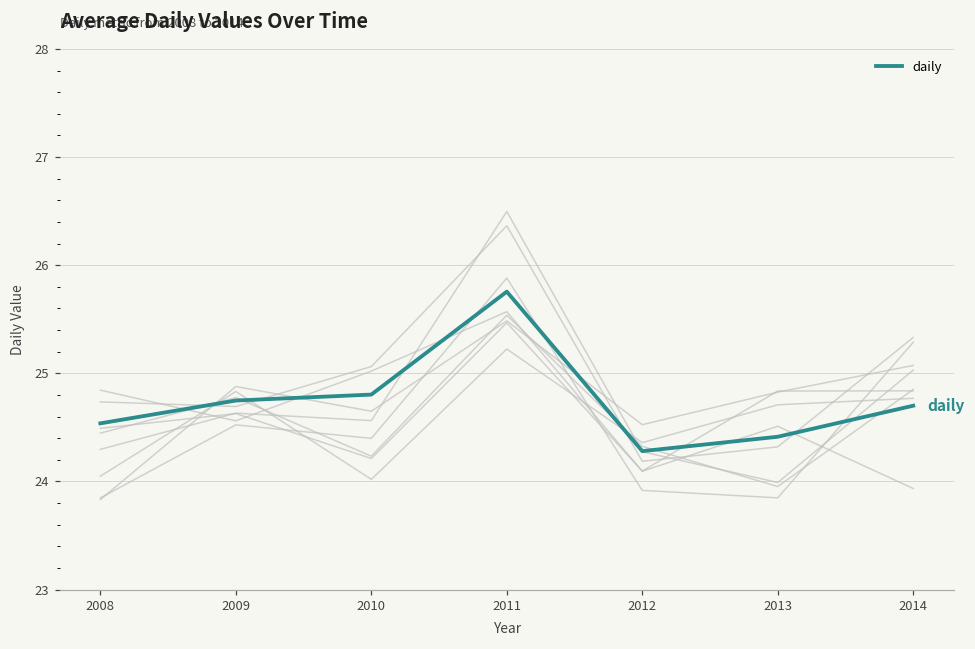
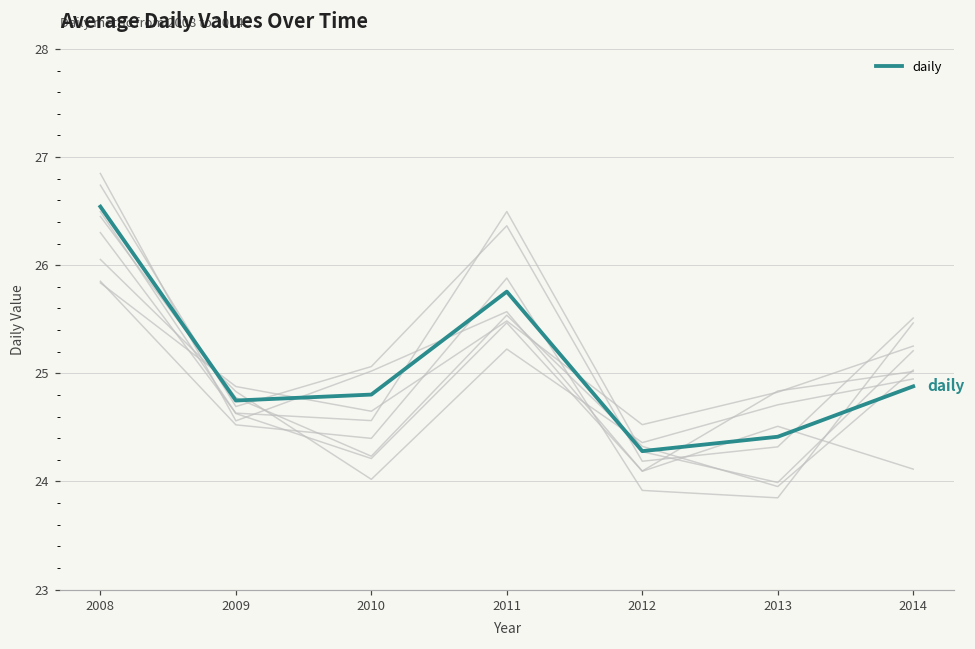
daily, 2008: 24.5 -> 26.5
daily, 2014: 24.7 -> 24.9
